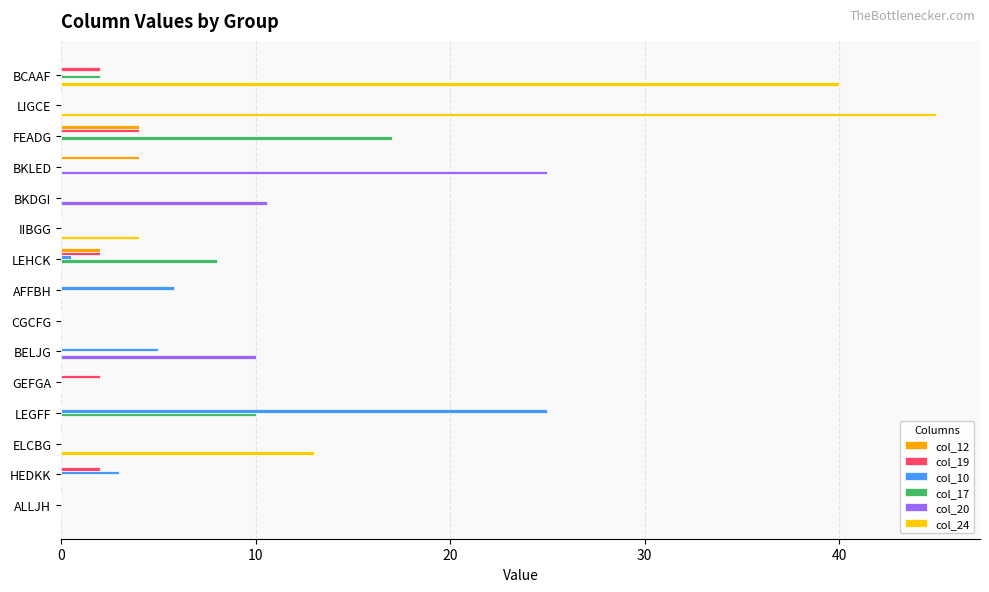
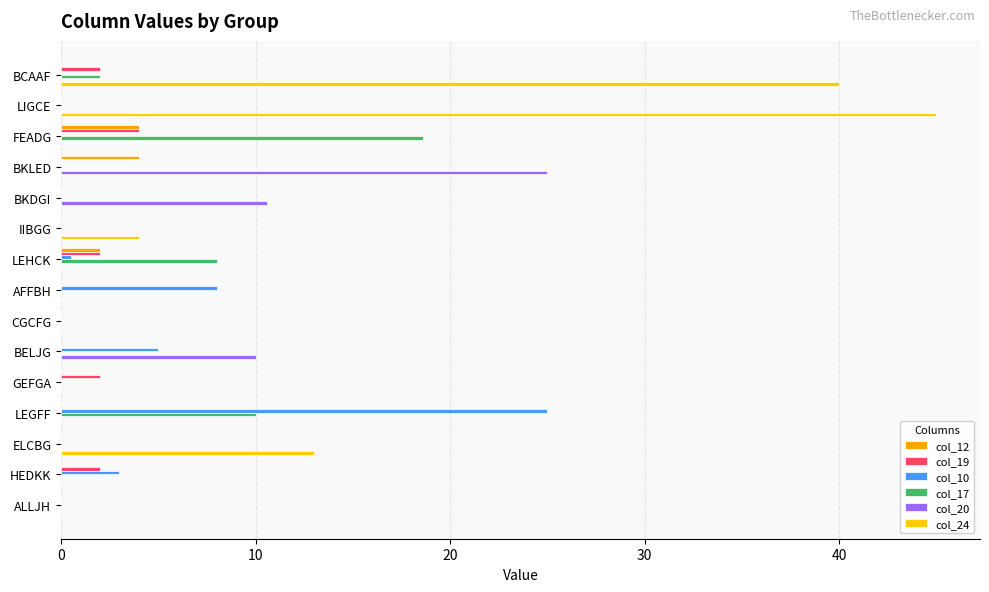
col_17, FEADG: 17.0 -> 18.6
col_10, AFFBH: 5.8 -> 8.0
